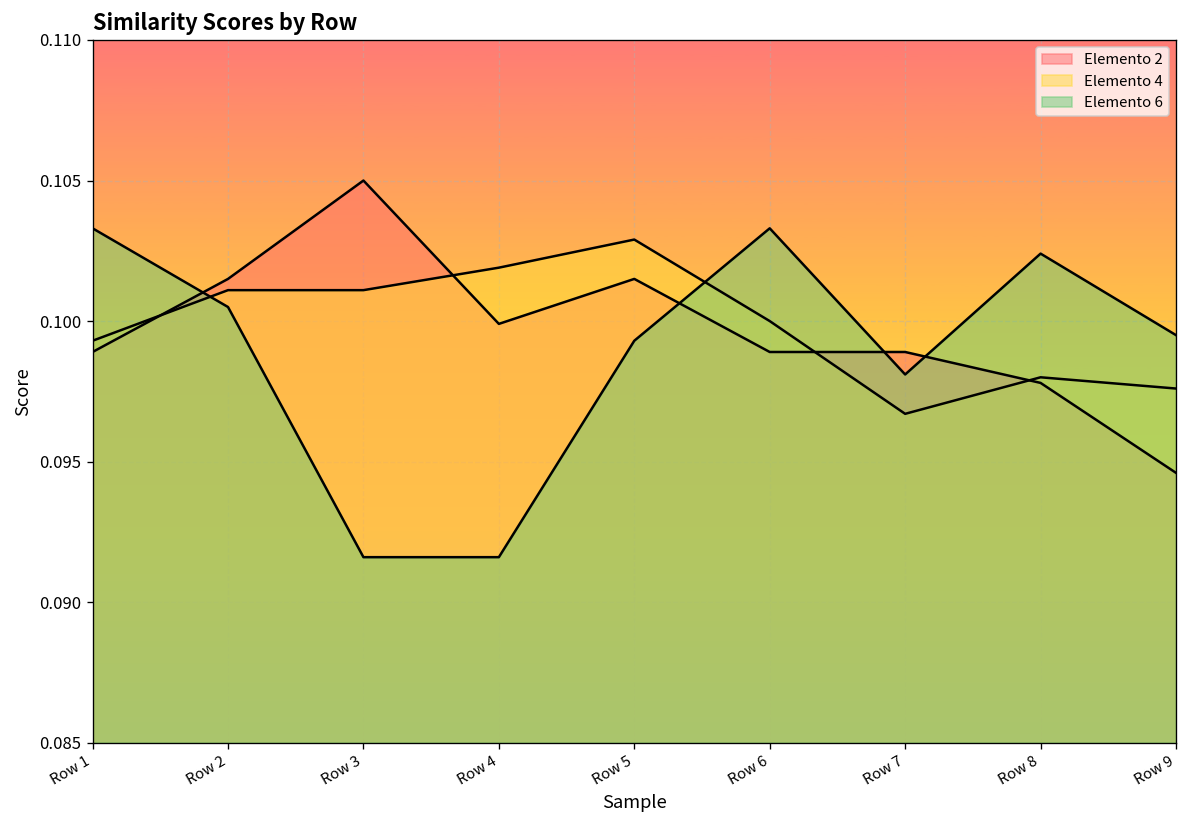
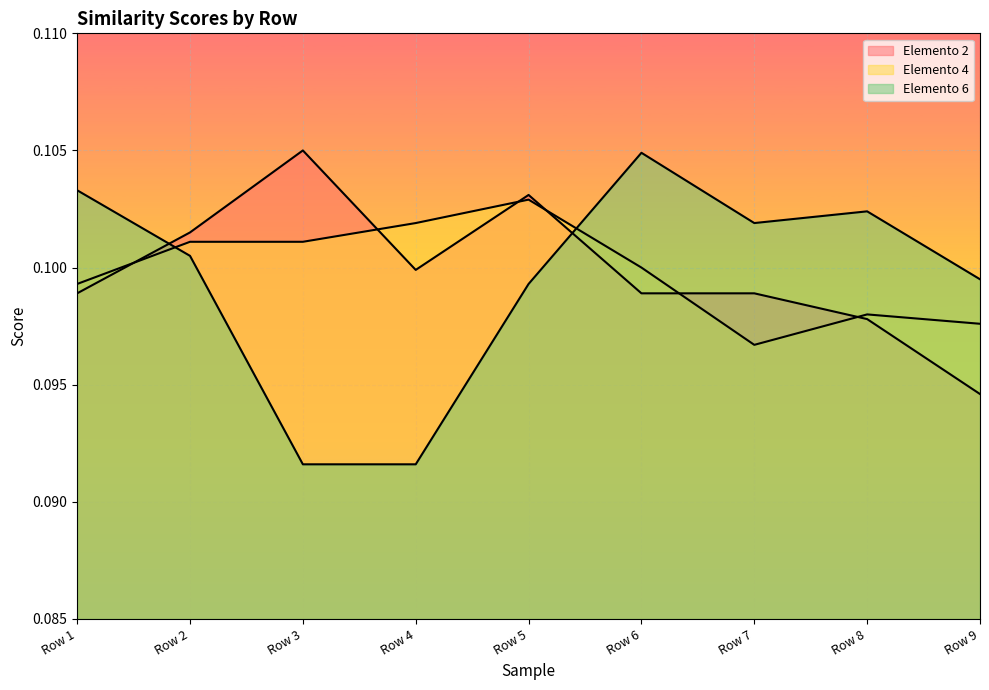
Elemento 2, Row 5: 0.1015 -> 0.1031
Elemento 6, Row 6: 0.1033 -> 0.1049
Elemento 6, Row 7: 0.0981 -> 0.1019
